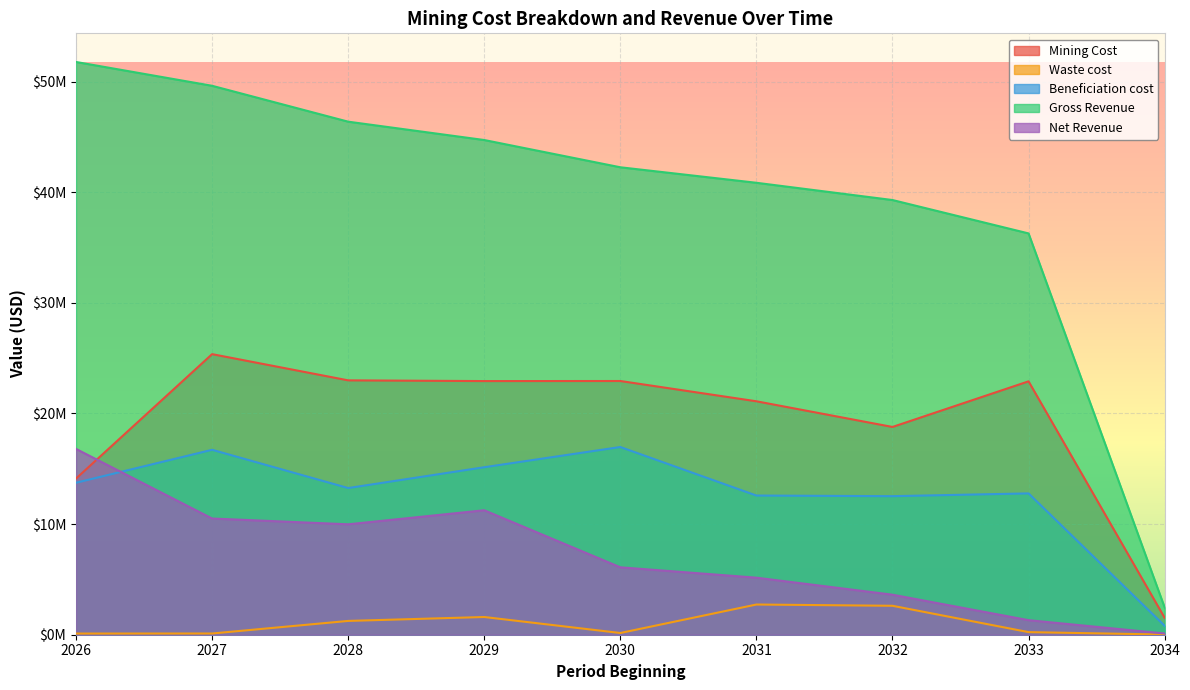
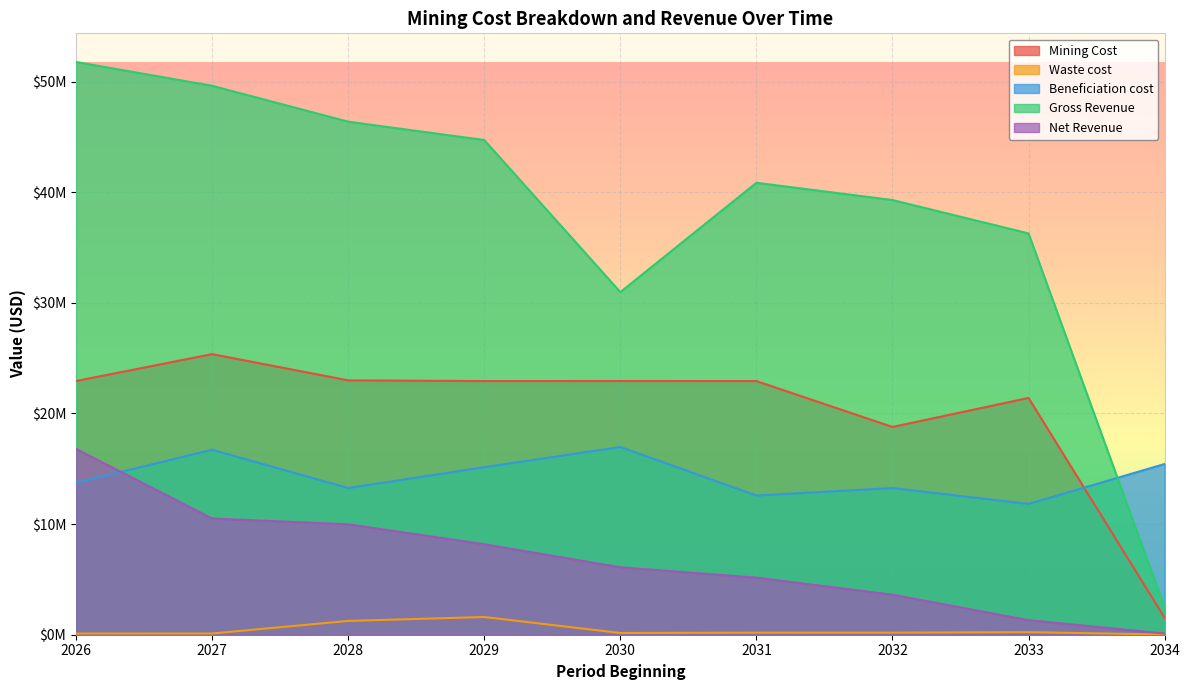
Mining Cost, 2026: $14100000 -> $22900000
Net Revenue, 2029: $11300000 -> $8200000
Gross Revenue, 2030: $42300000 -> $31000000
Mining Cost, 2031: $21100000 -> $22900000
Waste cost, 2031: $2700000 -> $200000
Waste cost, 2032: $2600000 -> $200000
Beneficiation cost, 2032: $12500000 -> $13300000
Mining Cost, 2033: $22900000 -> $21400000
Beneficiation cost, 2033: $12800000 -> $11800000
Beneficiation cost, 2034: $800000 -> $15400000
